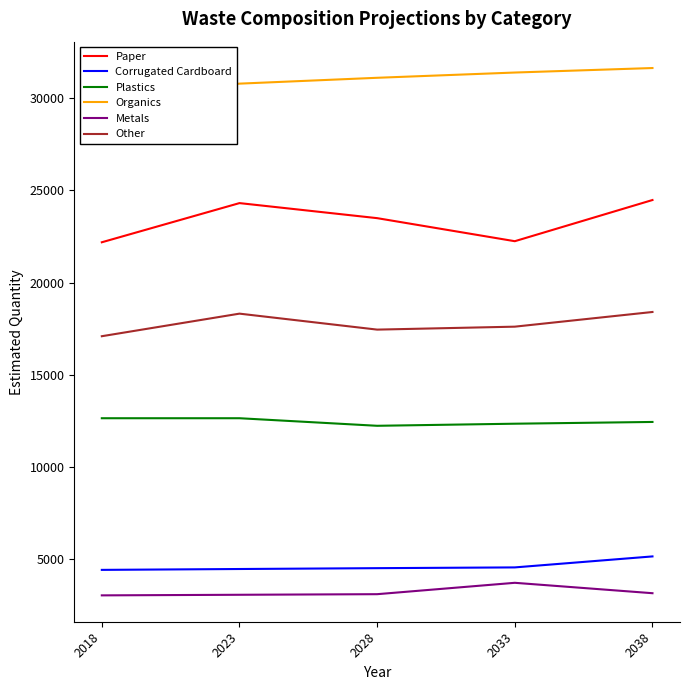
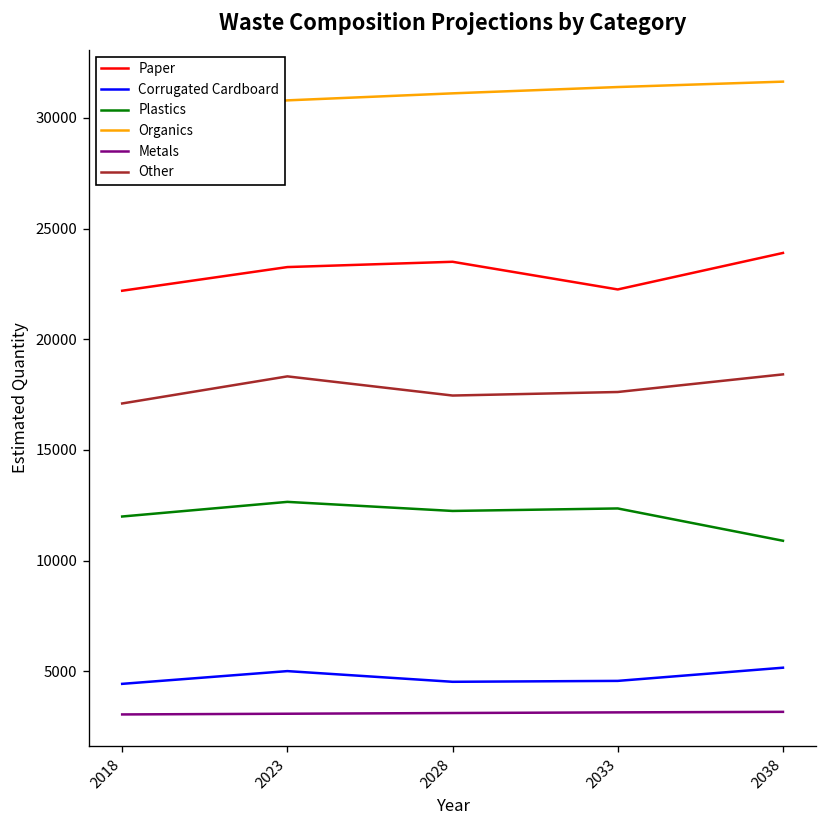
Plastics, 2018: 12700 -> 12000
Paper, 2023: 24300 -> 23300
Corrugated Cardboard, 2023: 4500 -> 5000
Metals, 2033: 3700 -> 3100
Paper, 2038: 24500 -> 23900
Plastics, 2038: 12400 -> 10900
